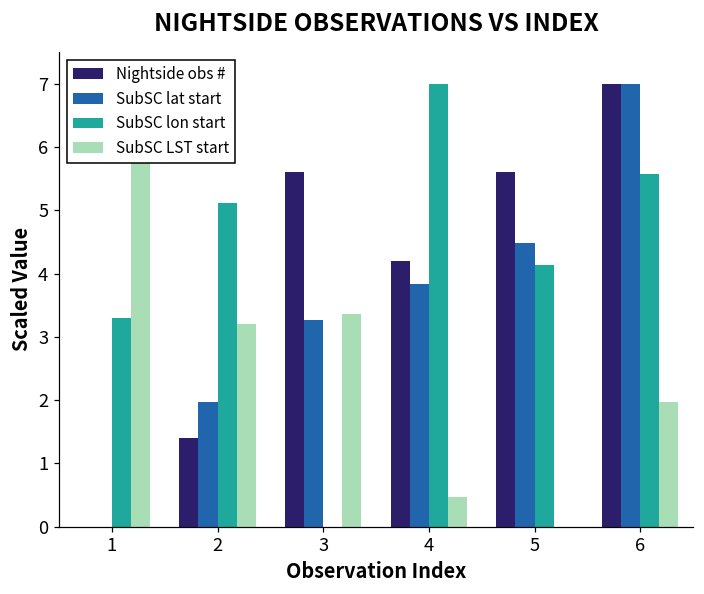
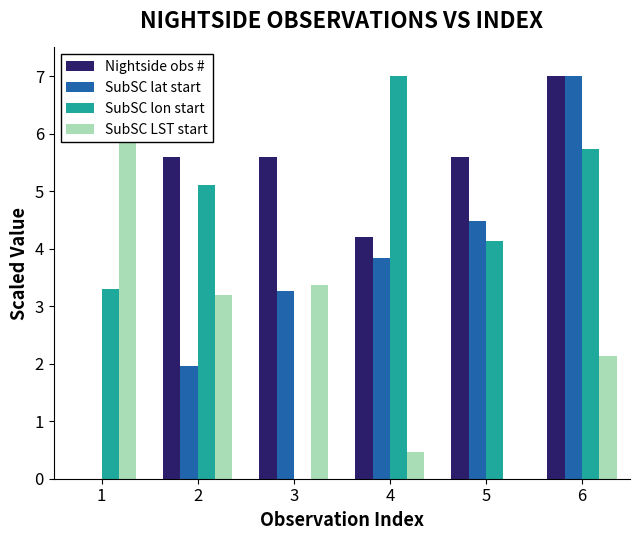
Nightside obs #, 2: 1.4 -> 5.6
SubSC lon start, 6: 5.6 -> 5.7
SubSC LST start, 6: 2.0 -> 2.1
